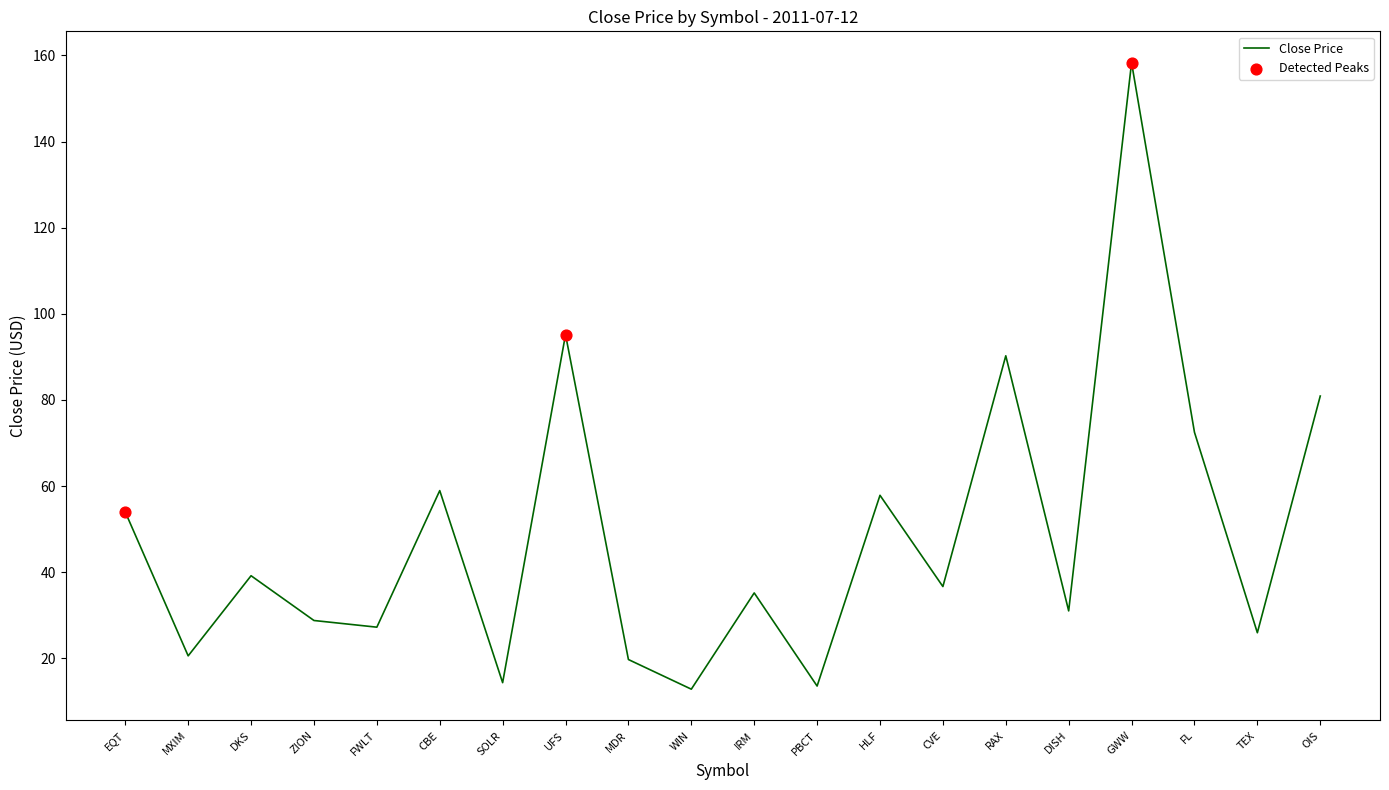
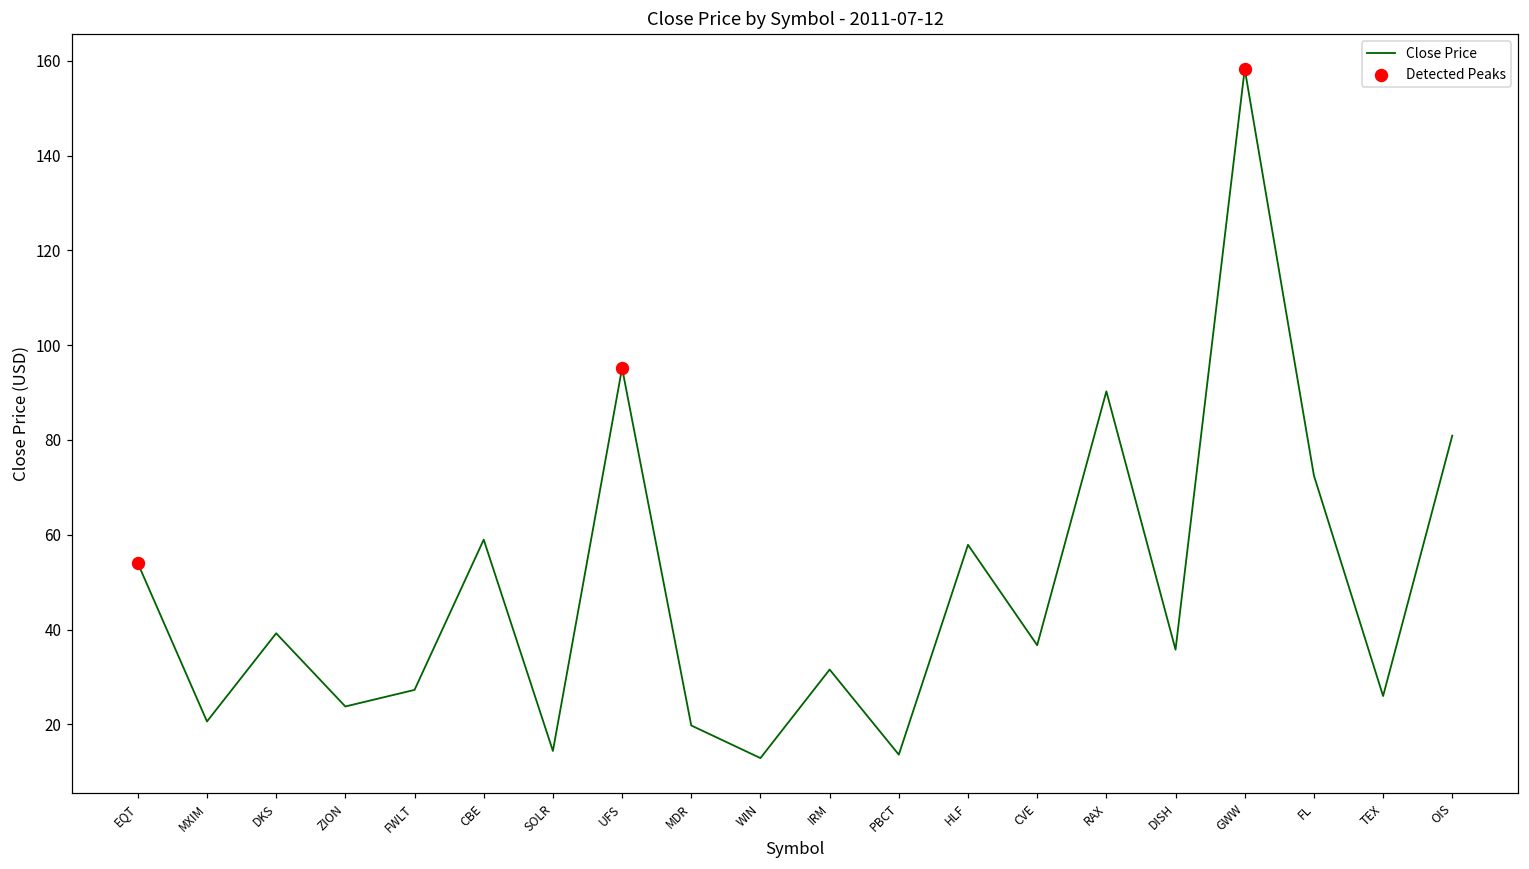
Close Price, ZION: 29 -> 24
Close Price, IRM: 35 -> 32
Close Price, DISH: 31 -> 36
